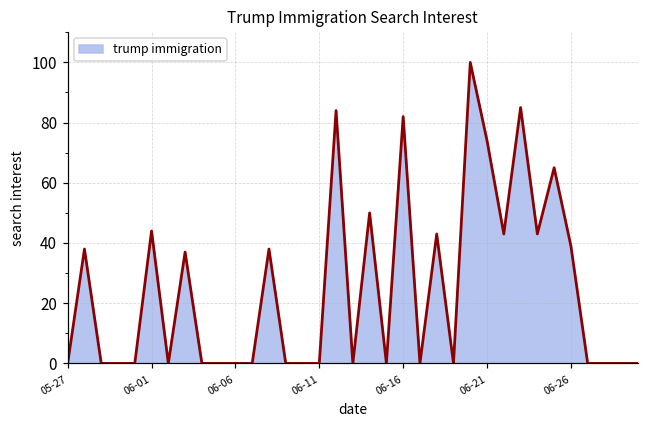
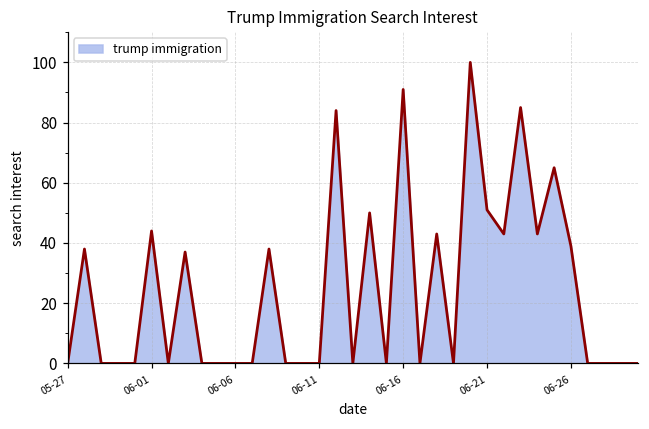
06-16: 82 -> 91
06-21: 74 -> 51
